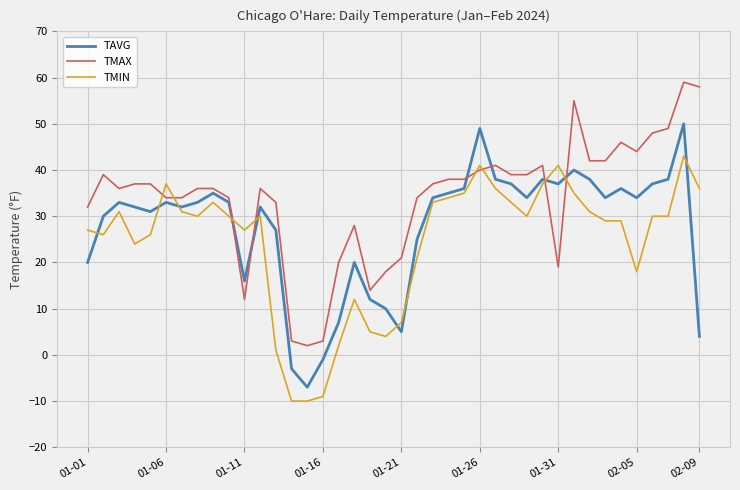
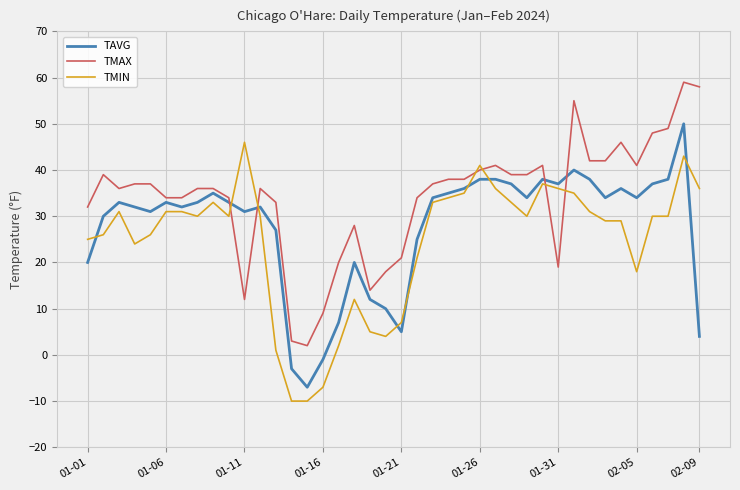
TMIN, 01-01: 27 -> 25
TMIN, 01-06: 37 -> 31
TAVG, 01-11: 16 -> 31
TMIN, 01-11: 27 -> 46
TMAX, 01-16: 3 -> 9
TMIN, 01-16: -9 -> -7
TAVG, 01-26: 49 -> 38
TMIN, 01-31: 41 -> 36
TMAX, 02-05: 44 -> 41
